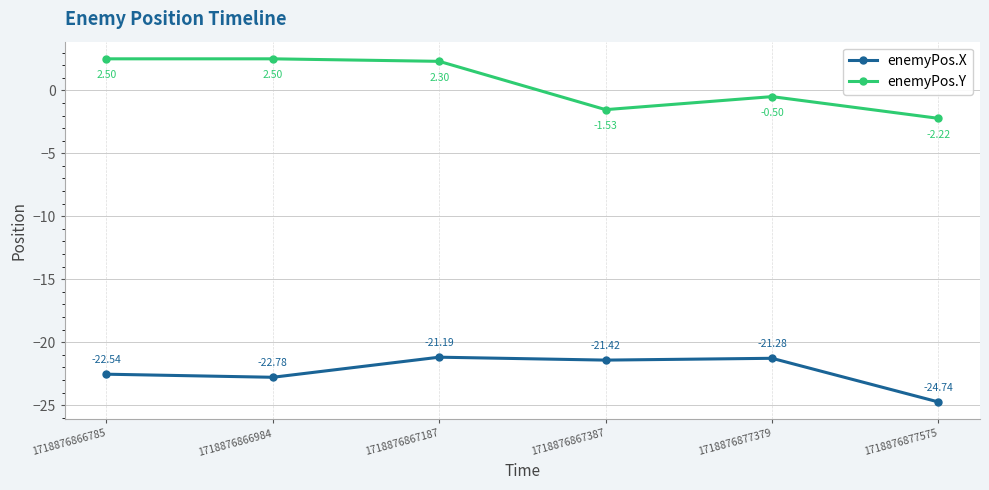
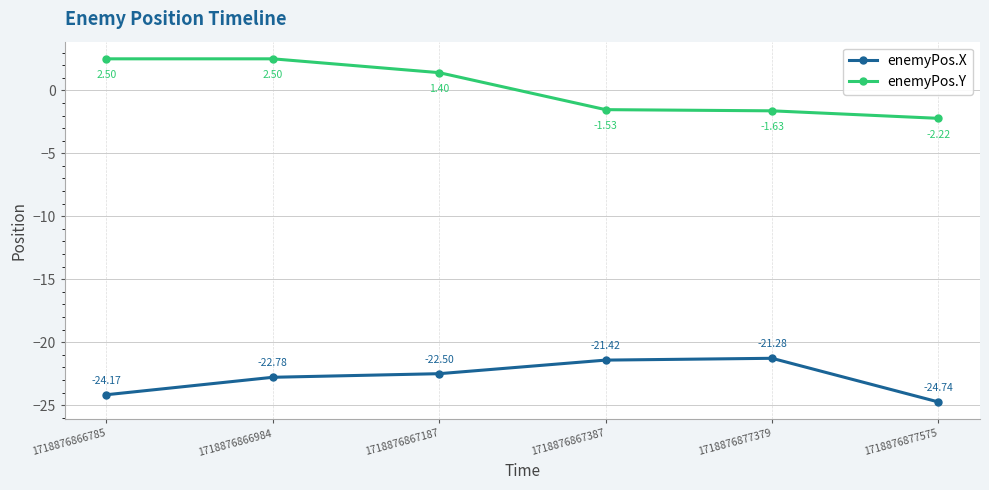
enemyPos.X, 1718876866785: -22.54 -> -24.17
enemyPos.X, 1718876867187: -21.19 -> -22.50
enemyPos.Y, 1718876867187: 2.30 -> 1.40
enemyPos.Y, 1718876877379: -0.50 -> -1.63
